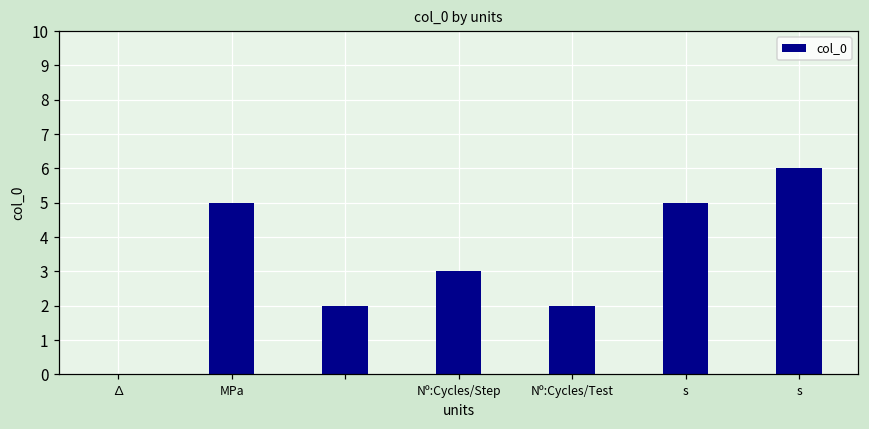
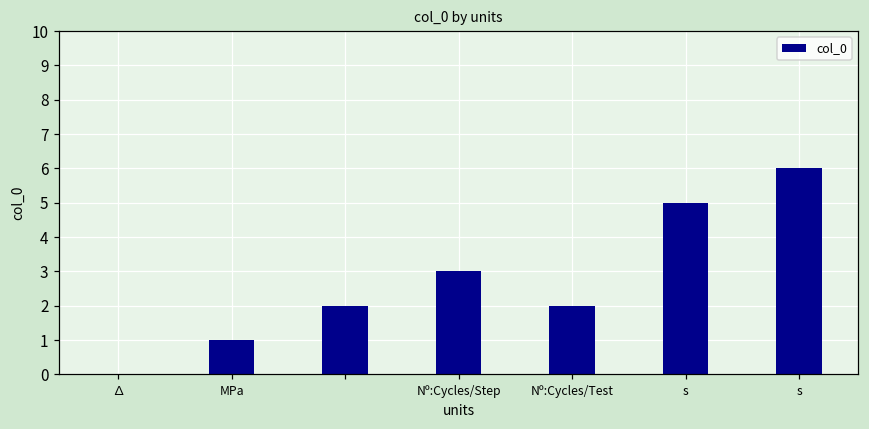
MPa: 5 -> 1
